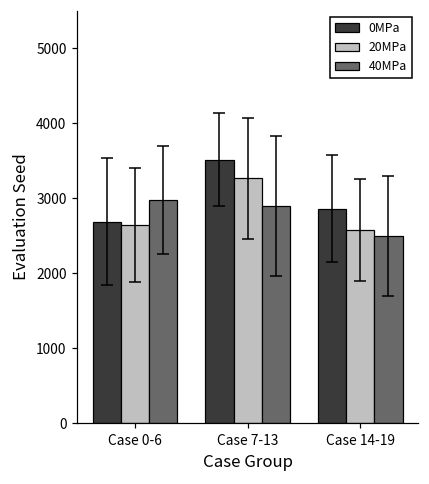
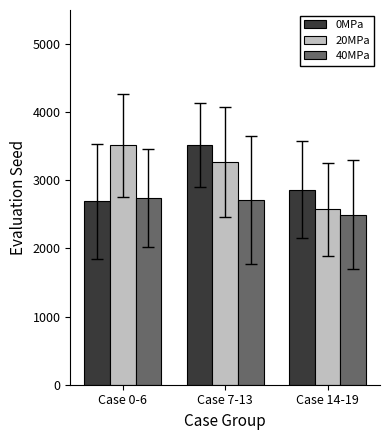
20MPa, Case 0-6: 2600 -> 3500
40MPa, Case 0-6: 3000 -> 2700
40MPa, Case 7-13: 2900 -> 2700
